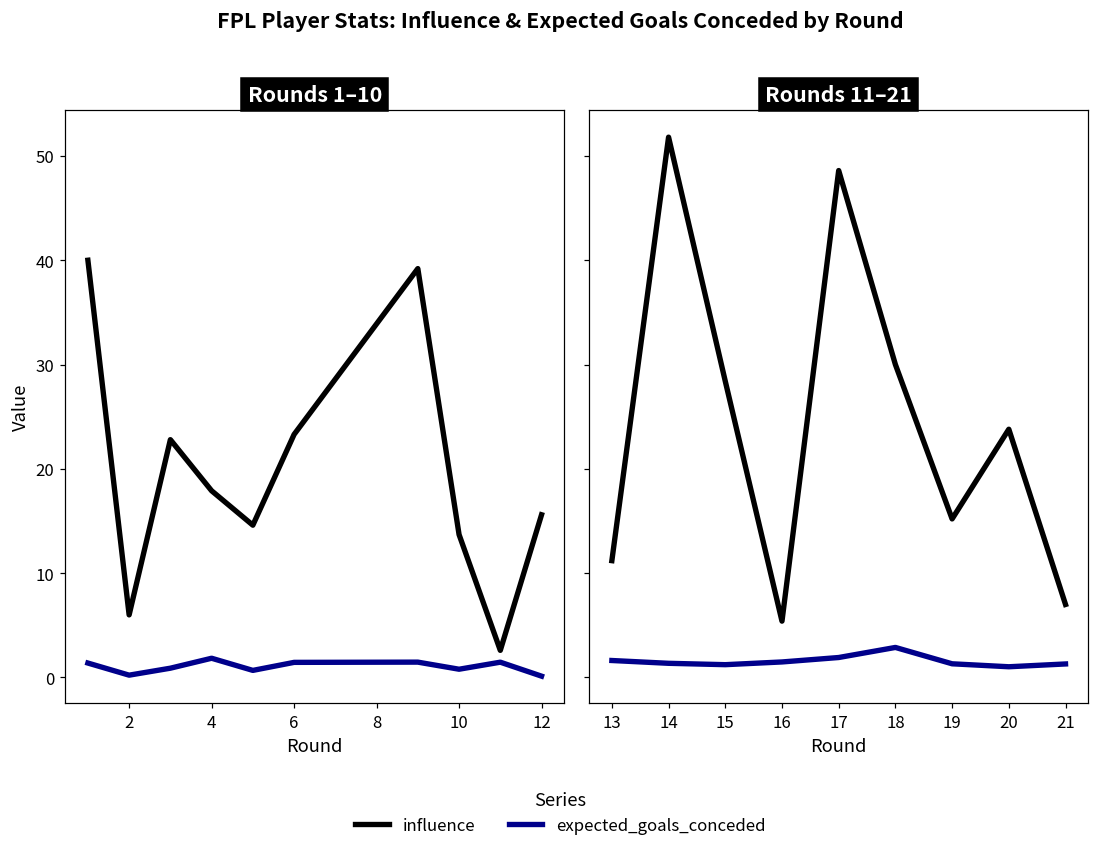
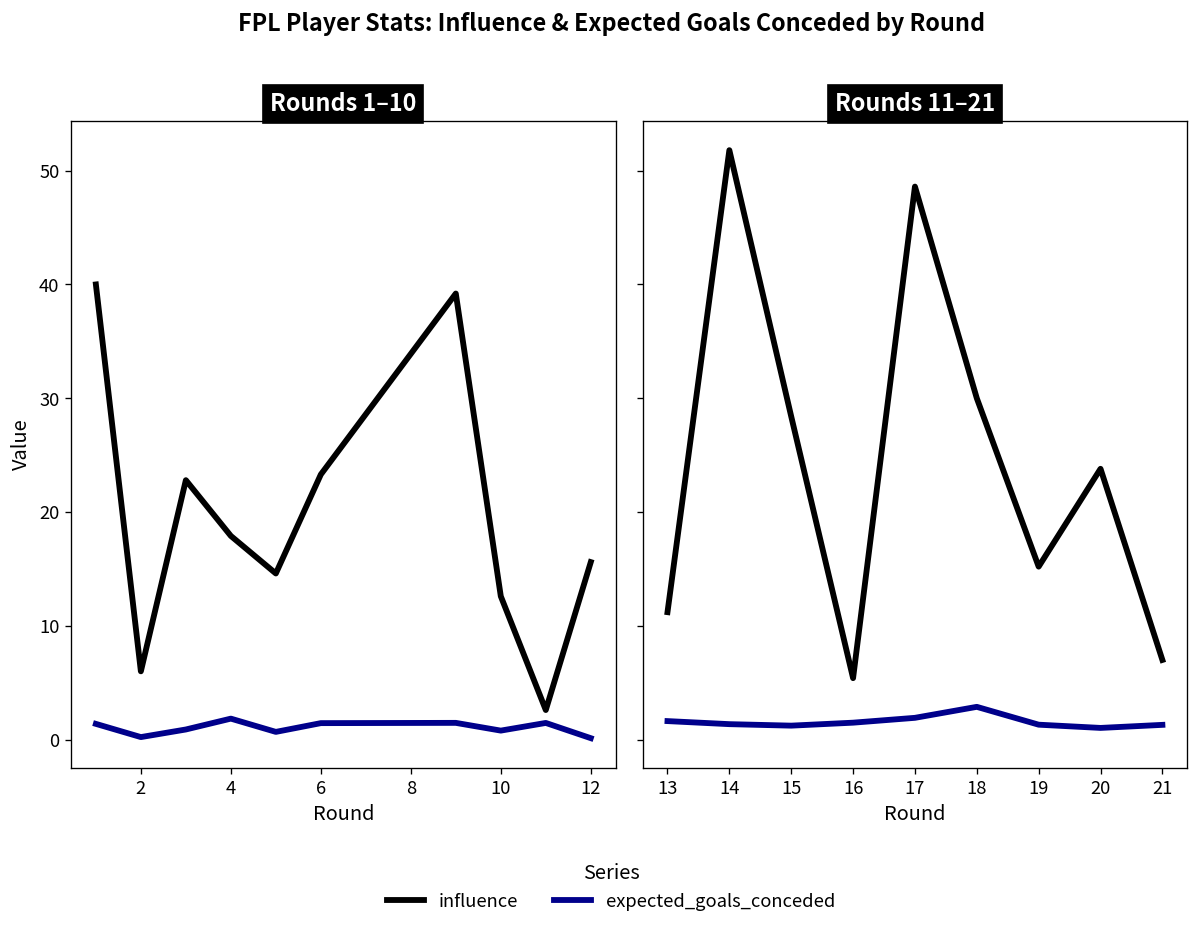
Rounds 1–10, influence, 10: 14 -> 13
